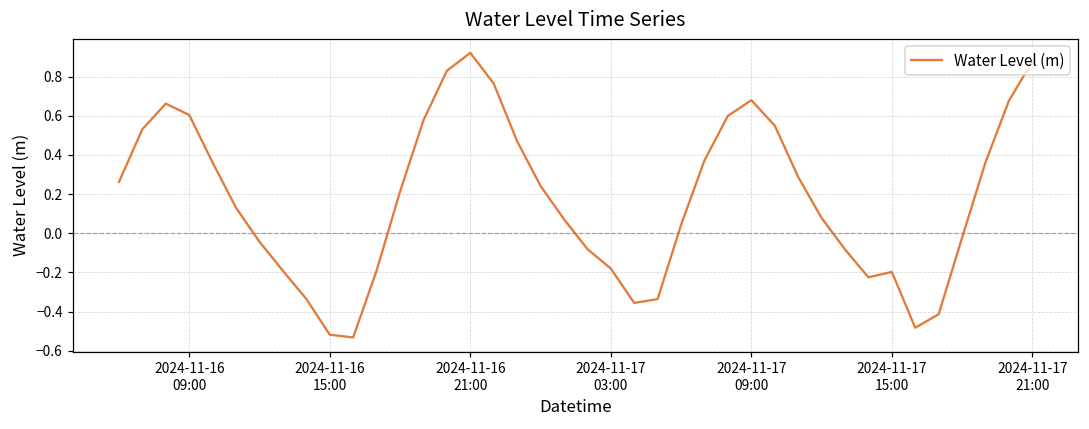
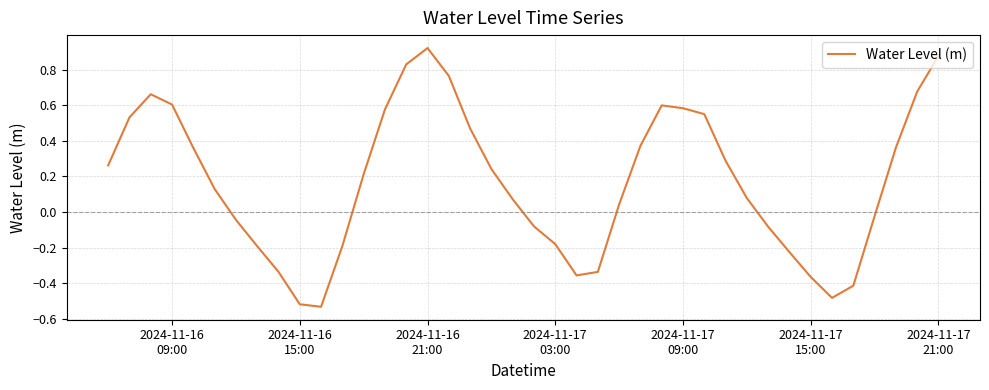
2024-11-17 09:00: 0.68 -> 0.58
2024-11-17 15:00: -0.20 -> -0.37
